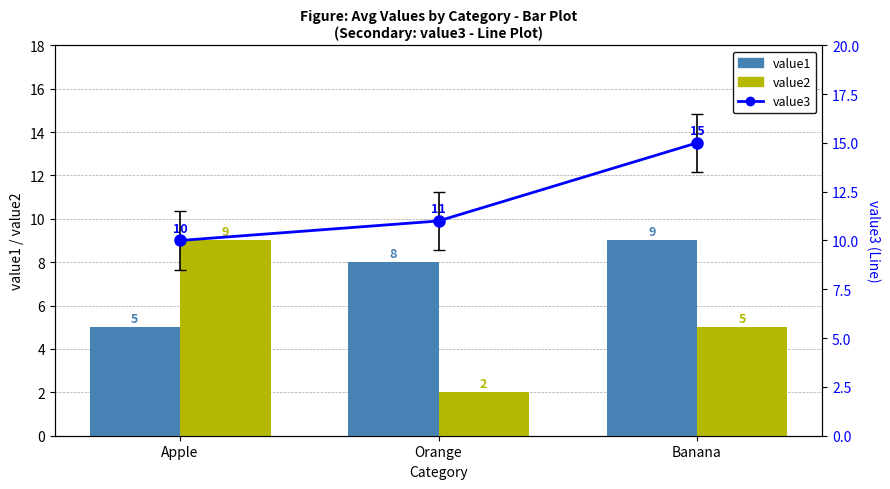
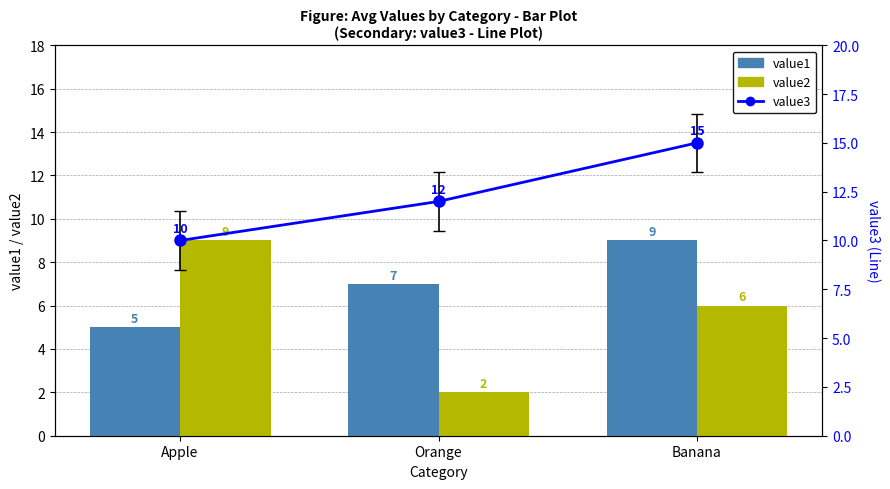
value1, Orange: 8 -> 7
value2, Banana: 5 -> 6
value3, Orange: 11 -> 12
